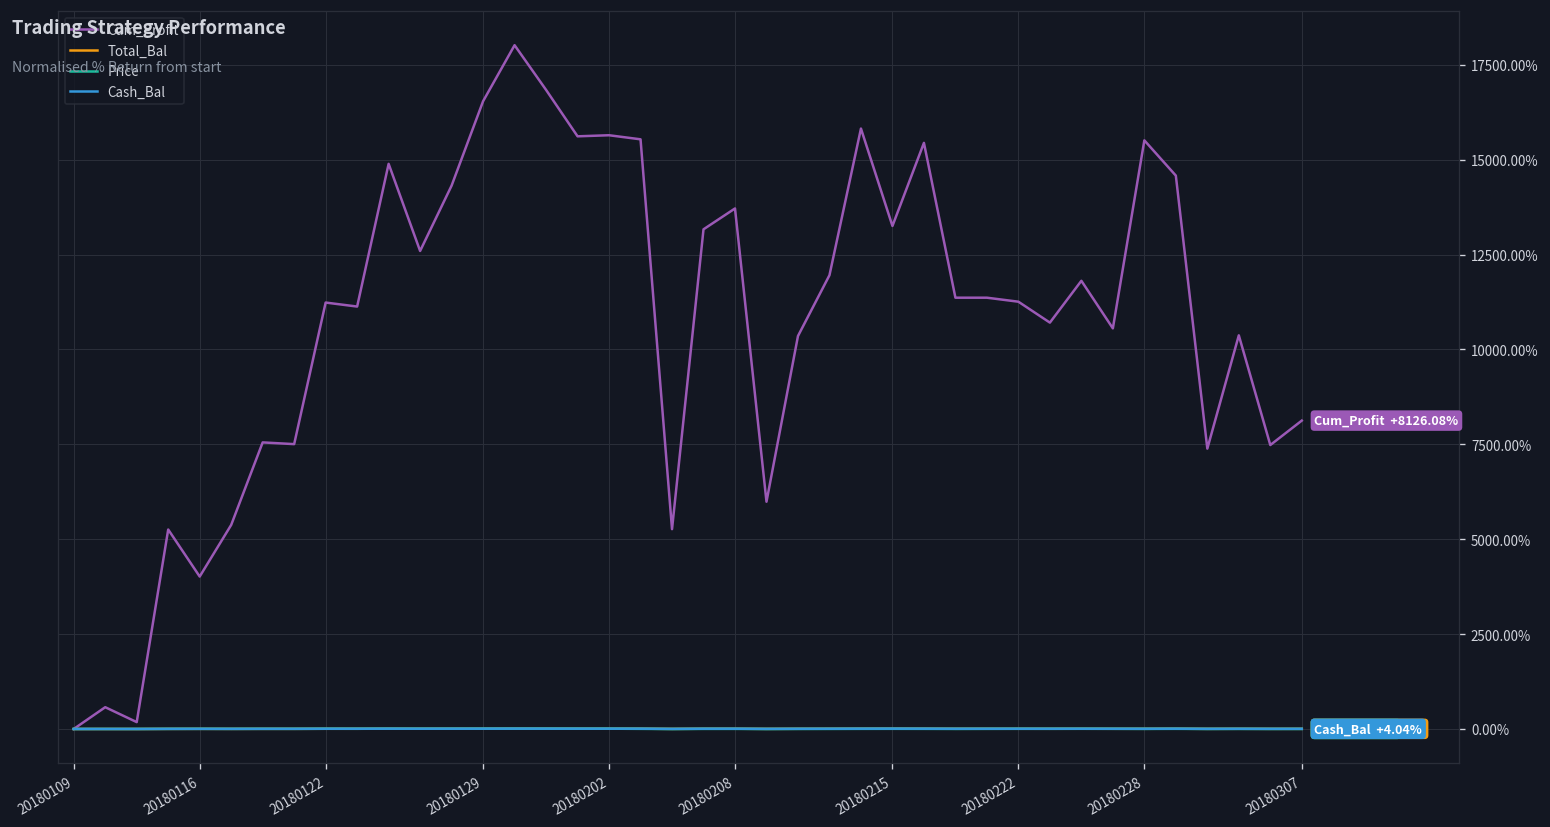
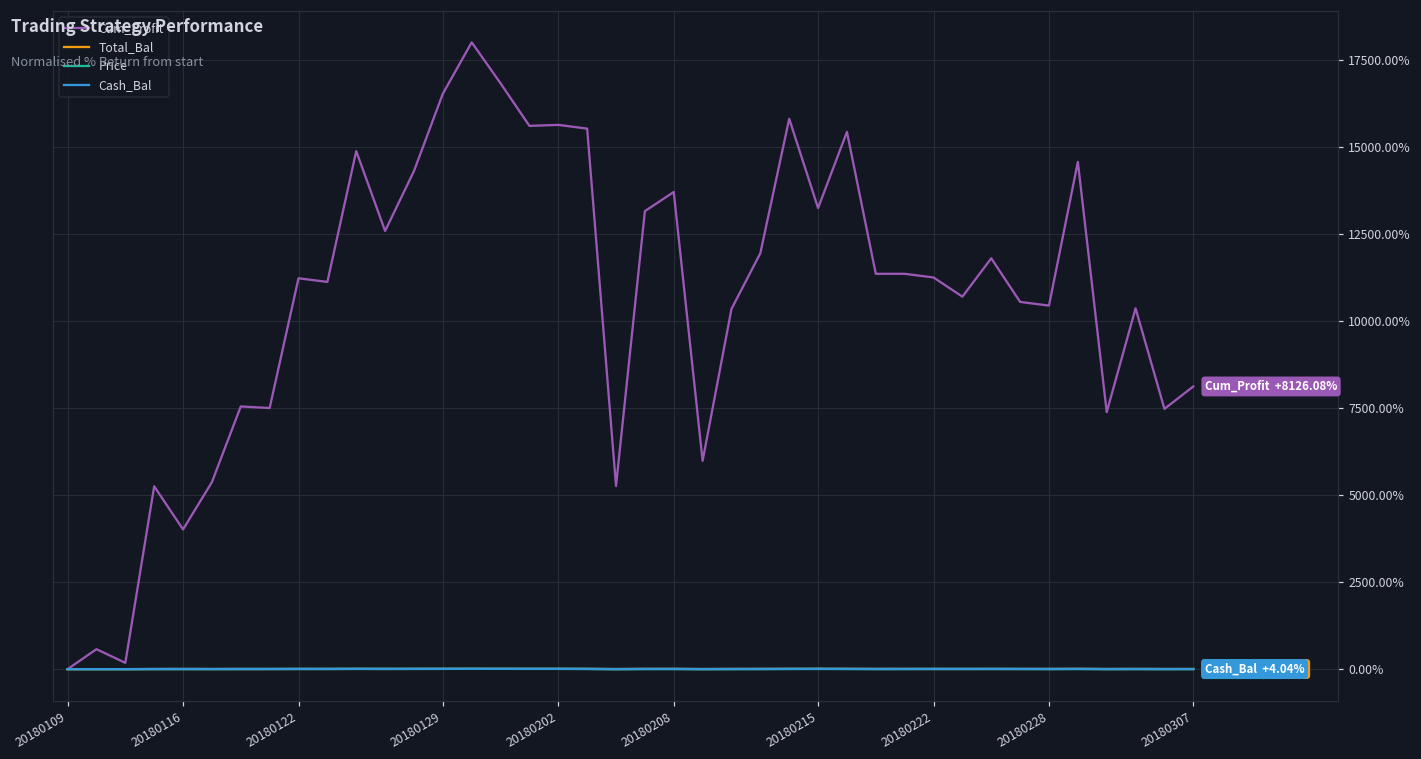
Cum_Profit, 20180228: 15500% -> 10500%
